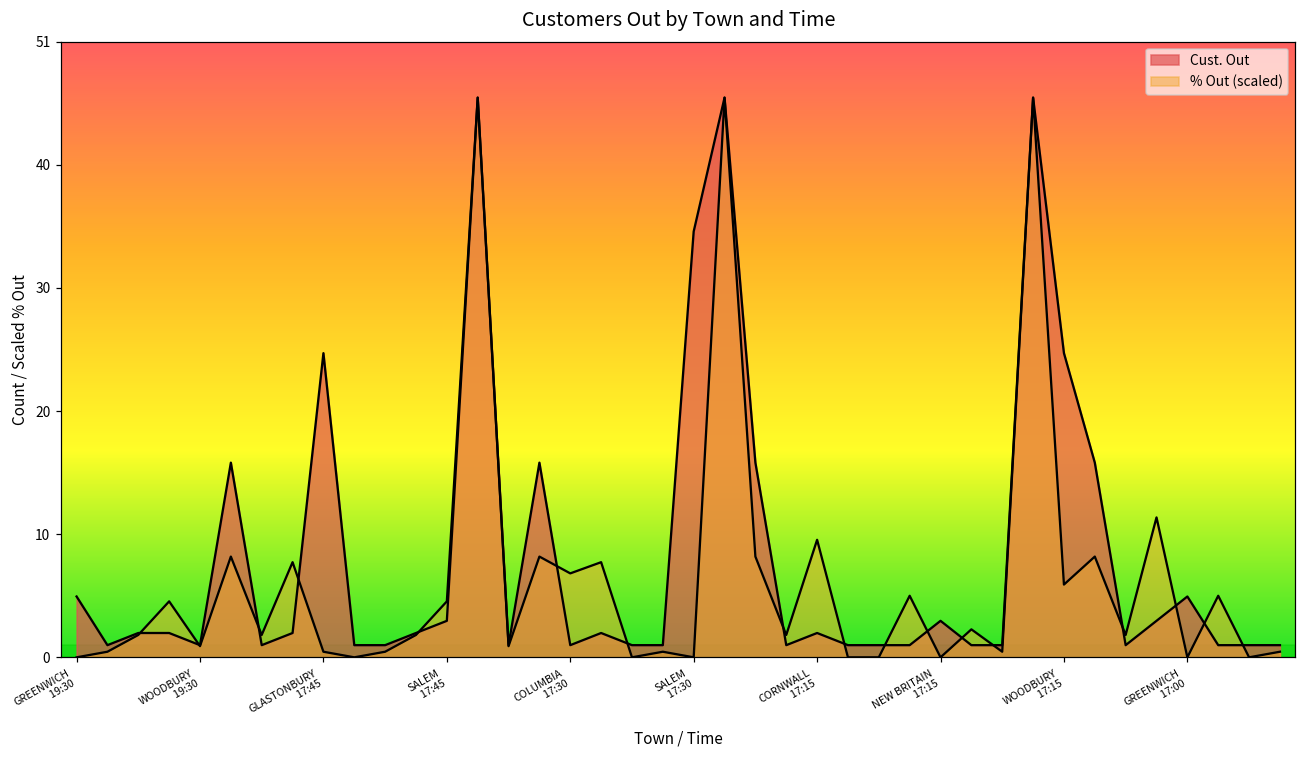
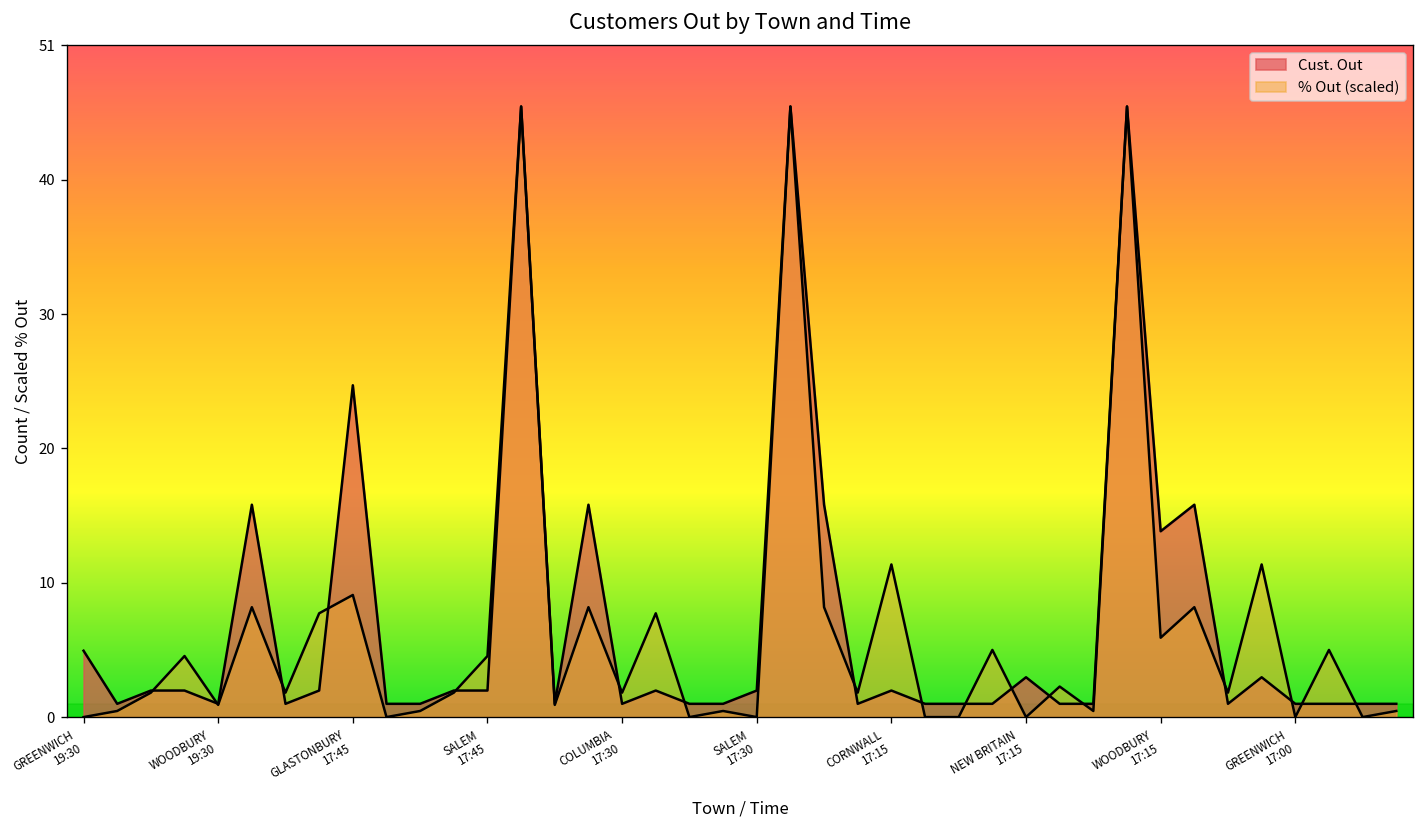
% Out (scaled), GLASTONBURY 17:45: 0.5 -> 9.2
Cust. Out, SALEM 17:45: 3 -> 2
% Out (scaled), COLUMBIA 17:30: 6.9 -> 1.8
Cust. Out, SALEM 17:30: 35 -> 2
% Out (scaled), CORNWALL 17:15: 9.7 -> 11.5
Cust. Out, WOODBURY 17:15: 25 -> 14
Cust. Out, GREENWICH 17:00: 5 -> 1
